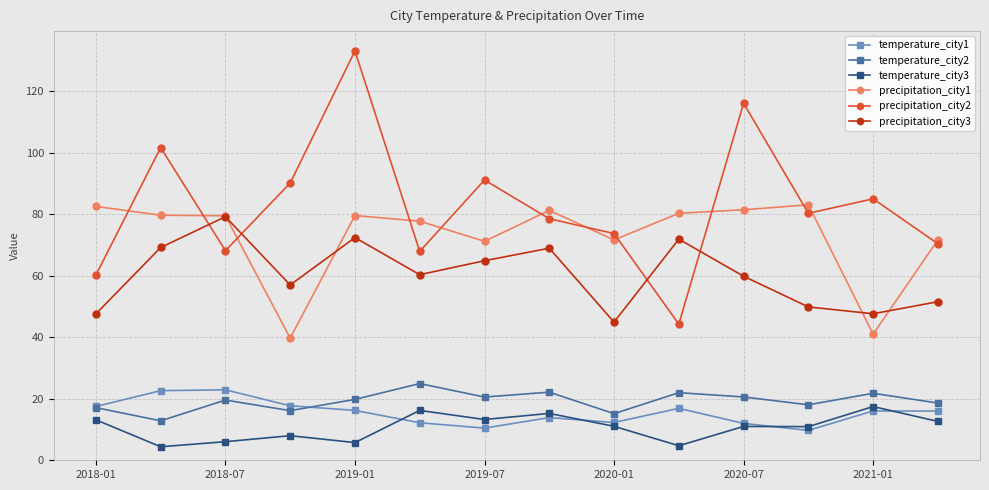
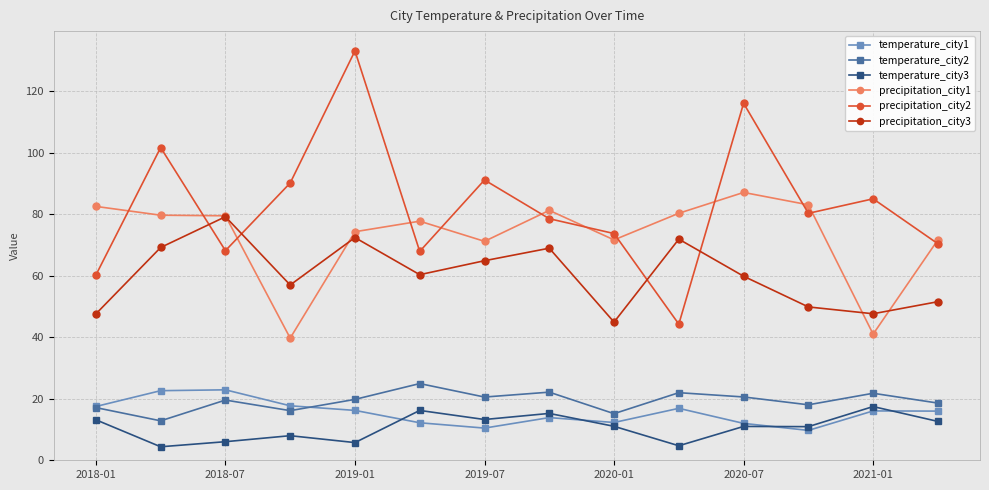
precipitation_city1, 2019-01: 80 -> 74
precipitation_city1, 2020-07: 81 -> 87
